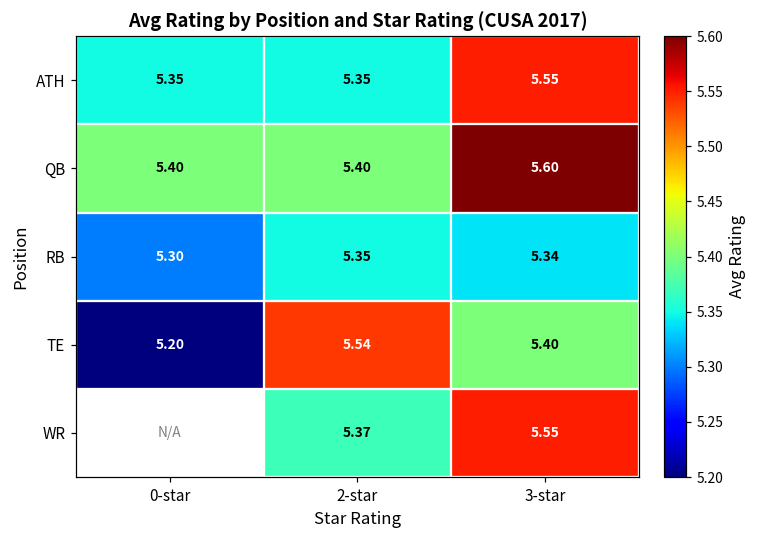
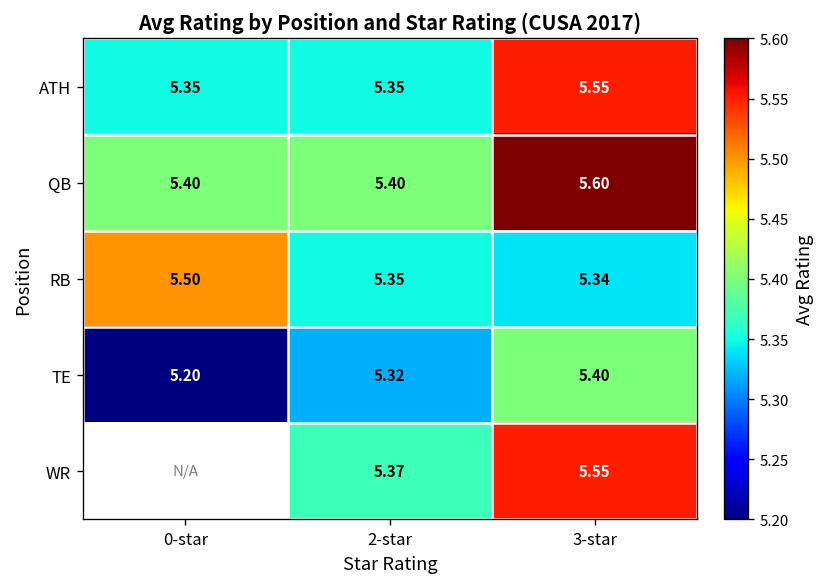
RB, 0-star: 5.30 -> 5.50
TE, 2-star: 5.54 -> 5.32
